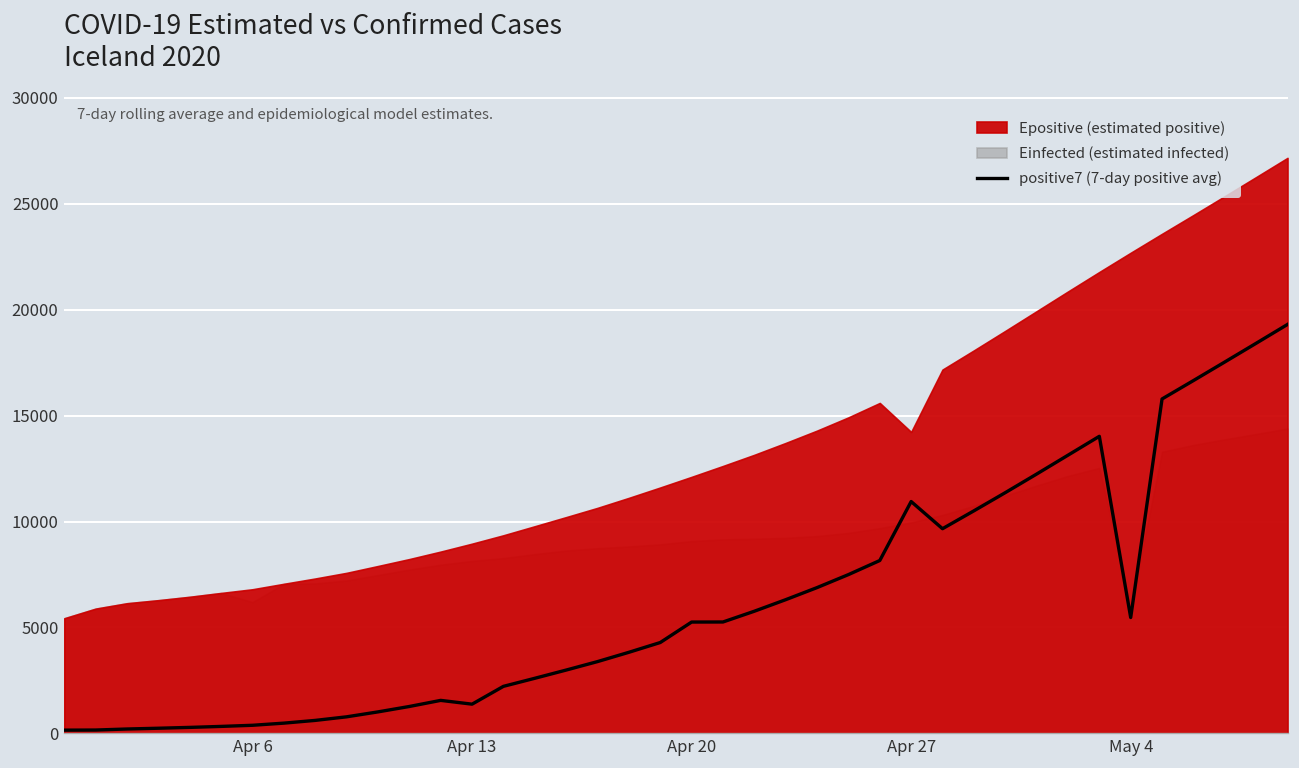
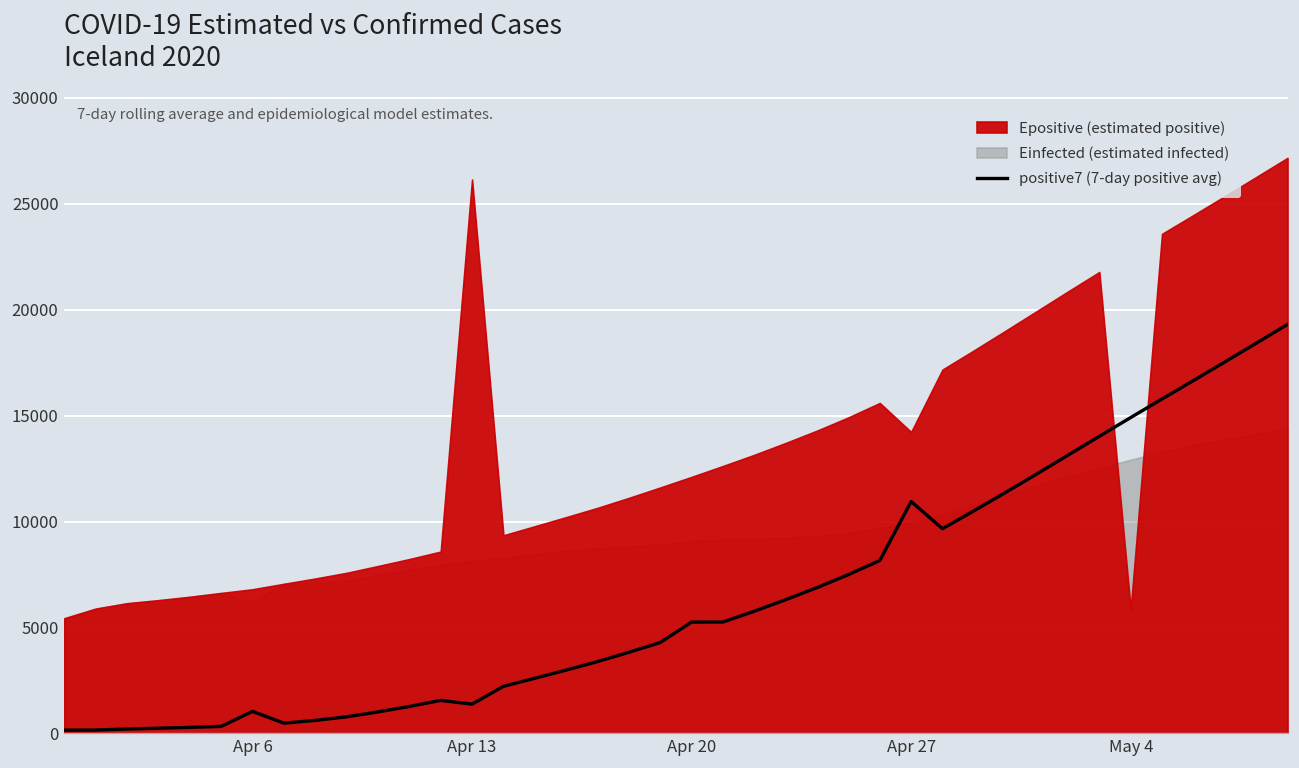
positive7 (7-day positive avg), Apr 6: 400 -> 1000
Epositive (estimated positive), Apr 13: 9000 -> 26100
positive7 (7-day positive avg), May 4: 5500 -> 14900
Epositive (estimated positive), May 4: 22700 -> 5900
Einfected (estimated infected), May 4: 5900 -> 12900
